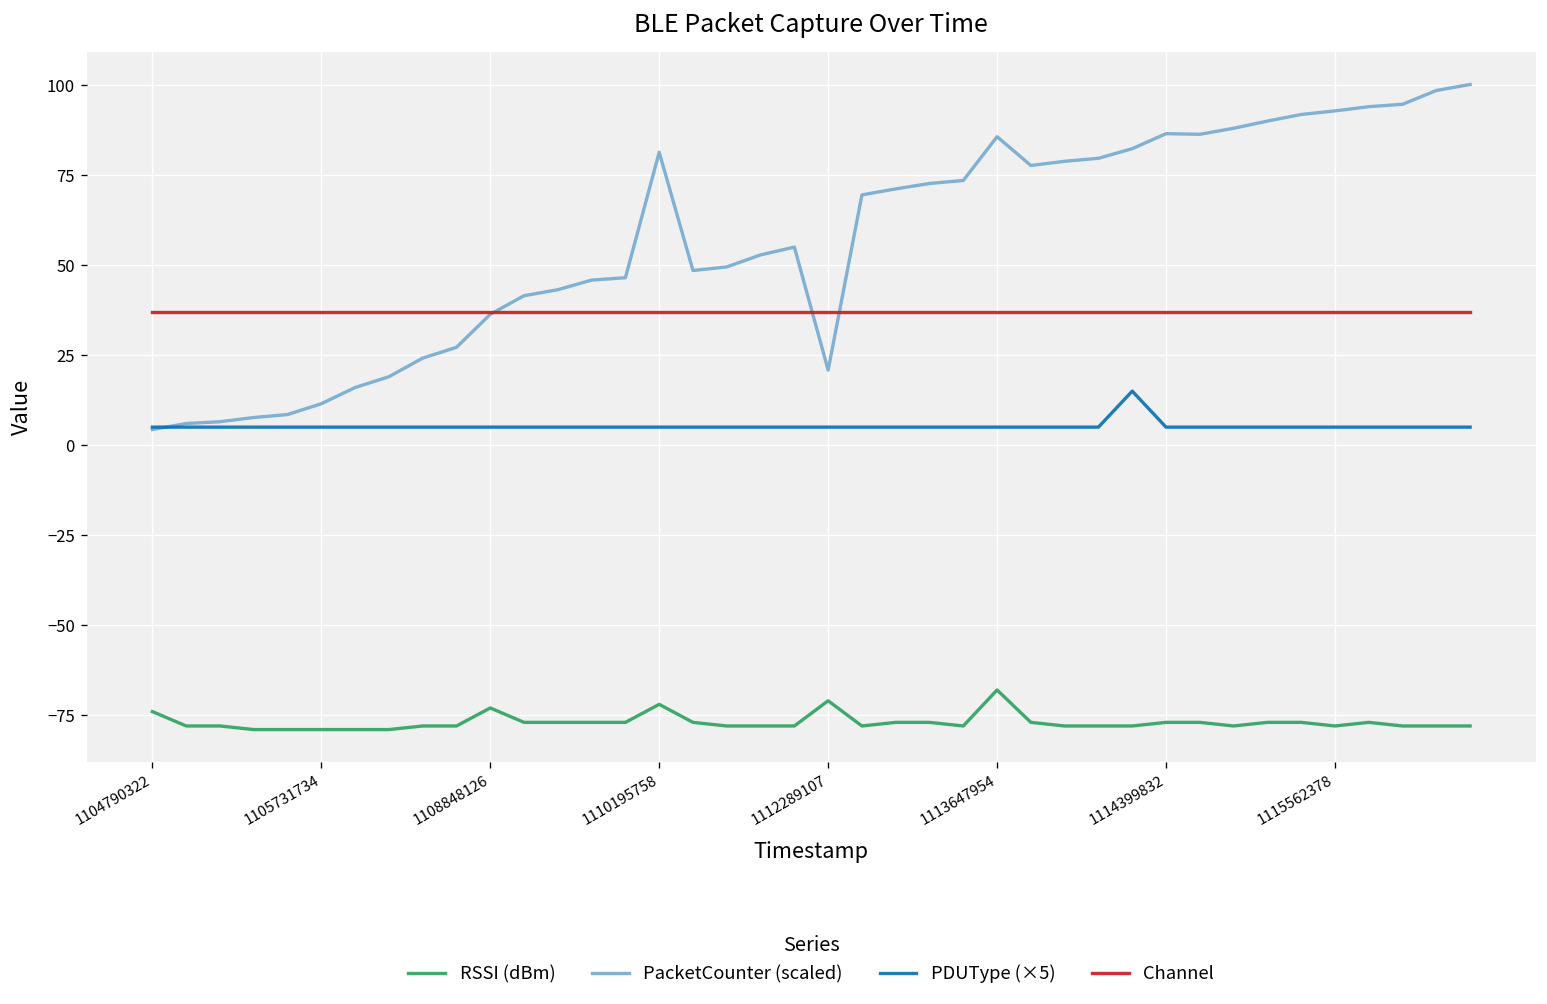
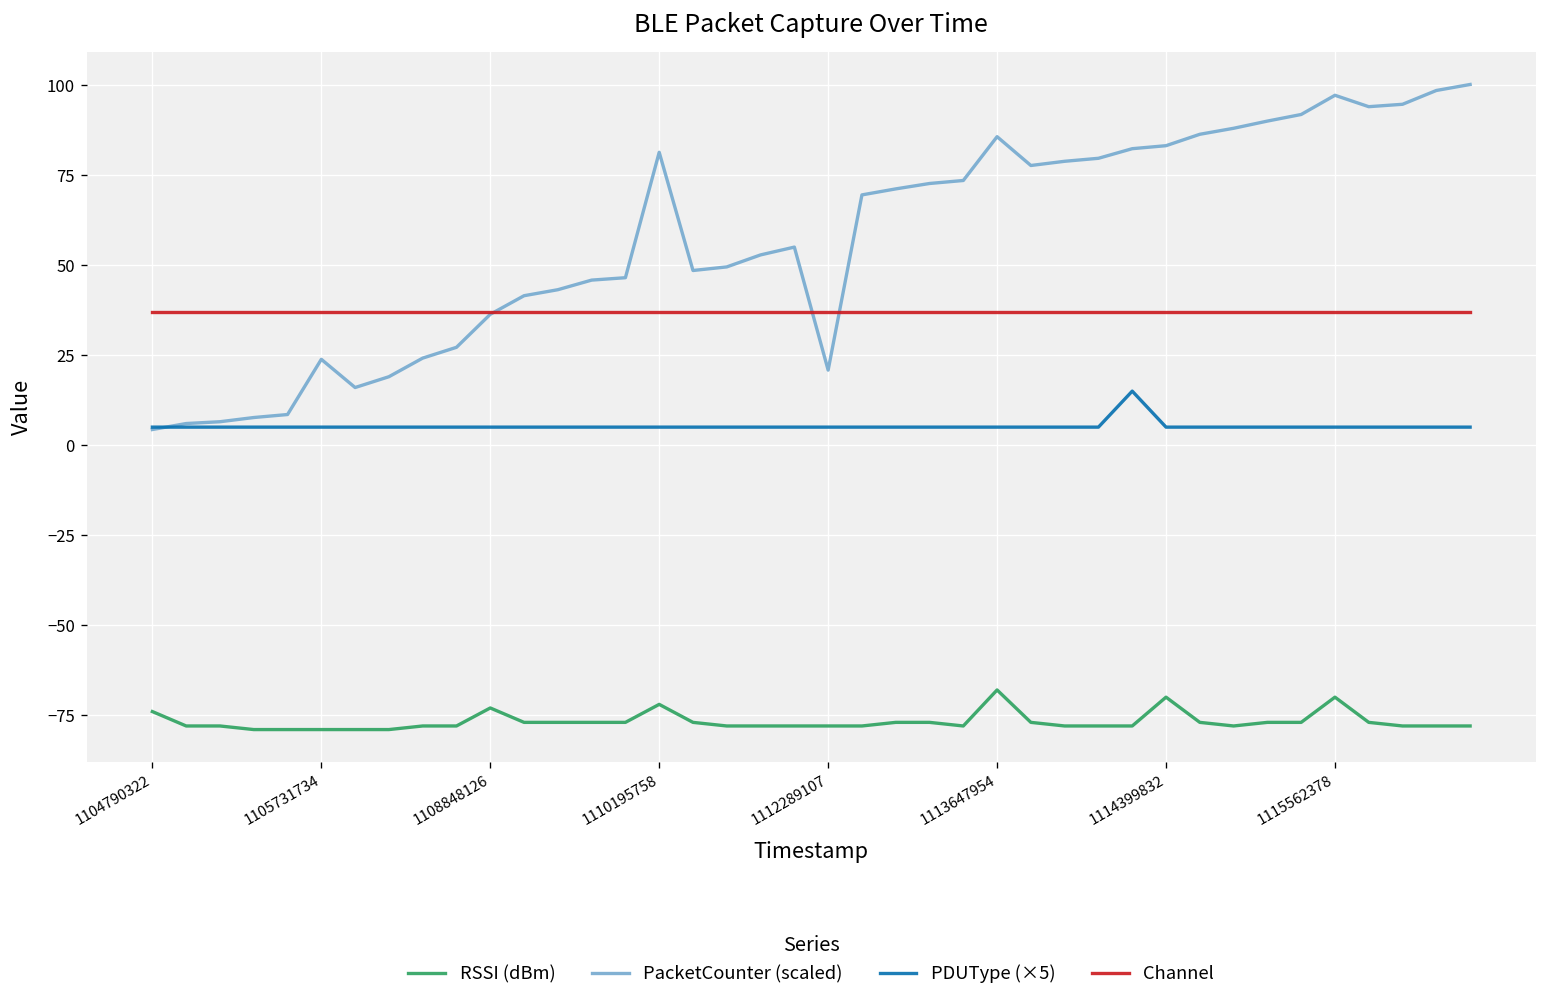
PacketCounter (scaled), 1105731734: 12 -> 24
RSSI (dBm), 1112289107: -71 -> -78
RSSI (dBm), 1114399832: -77 -> -70
PacketCounter (scaled), 1114399832: 87 -> 83
RSSI (dBm), 1115562378: -78 -> -70
PacketCounter (scaled), 1115562378: 93 -> 97
